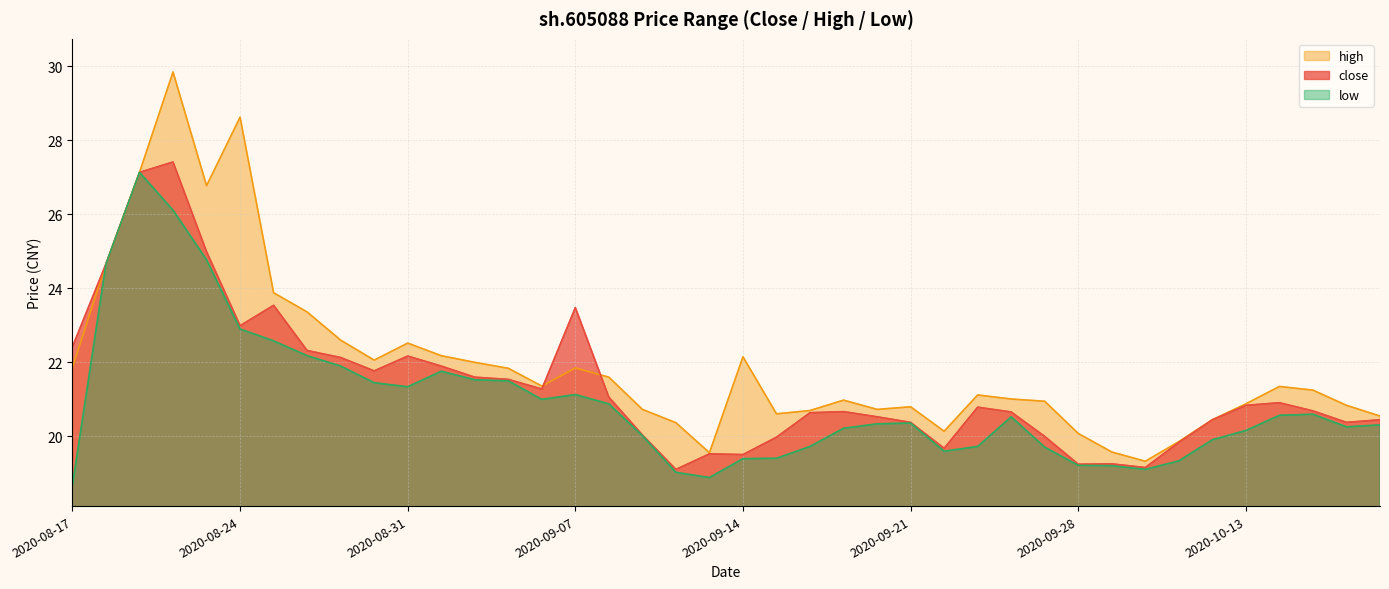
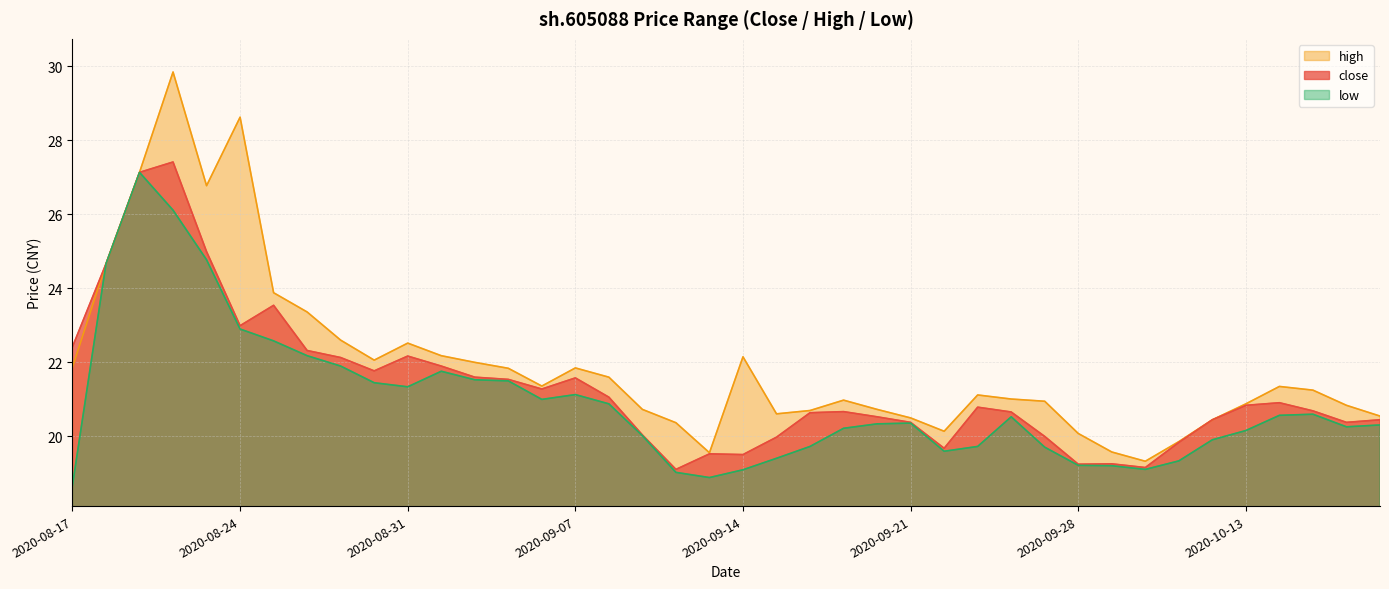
close, 2020-09-07: 23.5 -> 21.6
low, 2020-09-14: 19.4 -> 19.1
high, 2020-09-21: 20.8 -> 20.5
